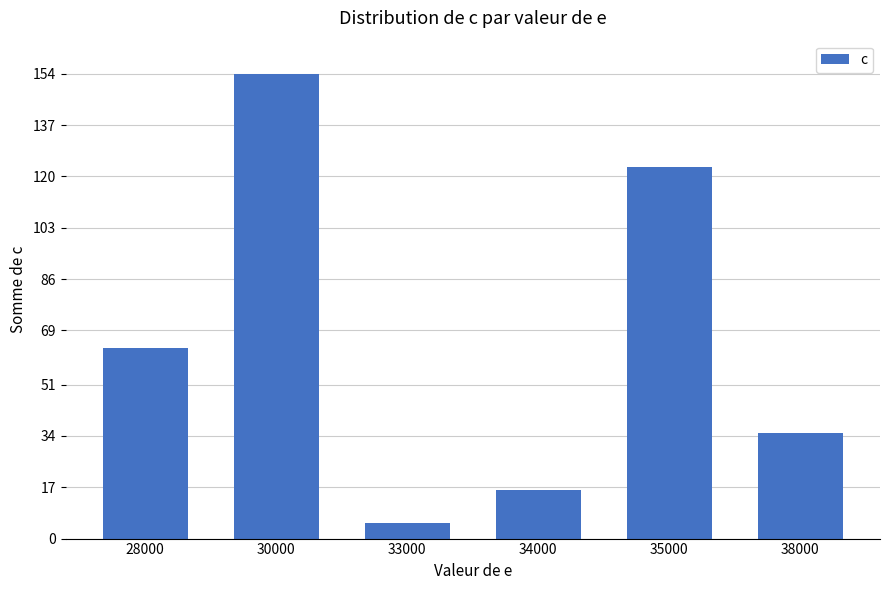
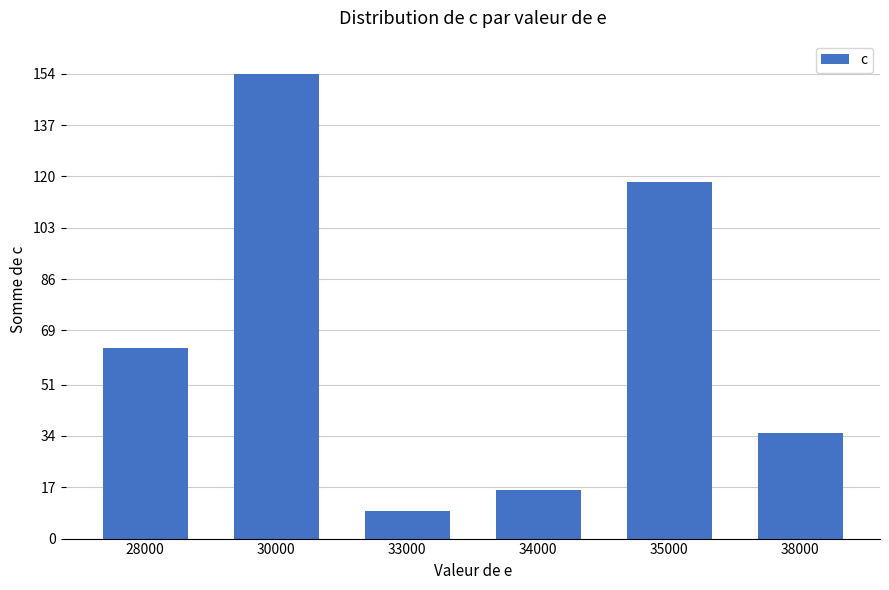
33000: 5 -> 9
35000: 123 -> 118
